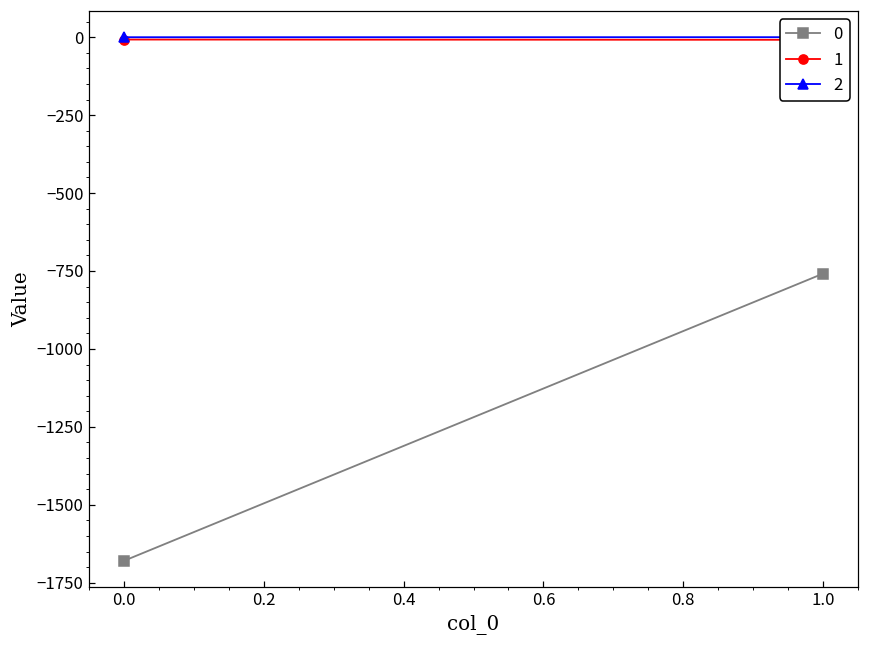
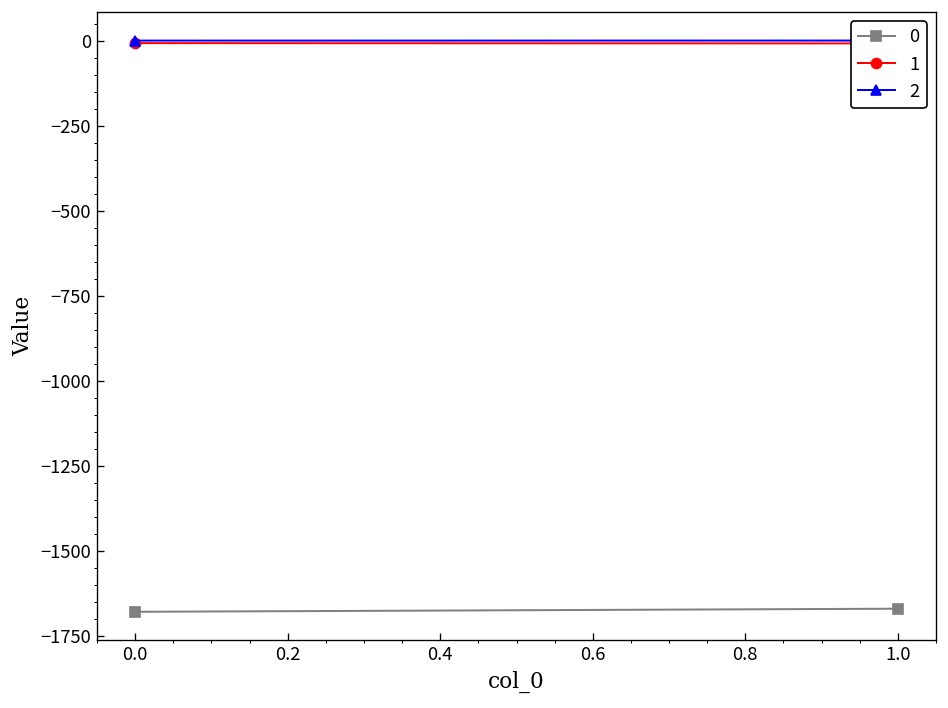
0, 1.0: -760 -> -1670
